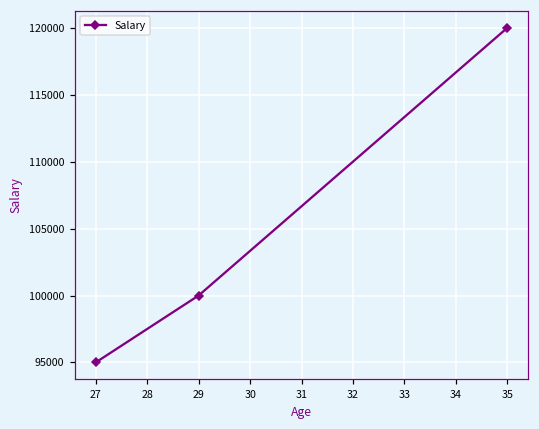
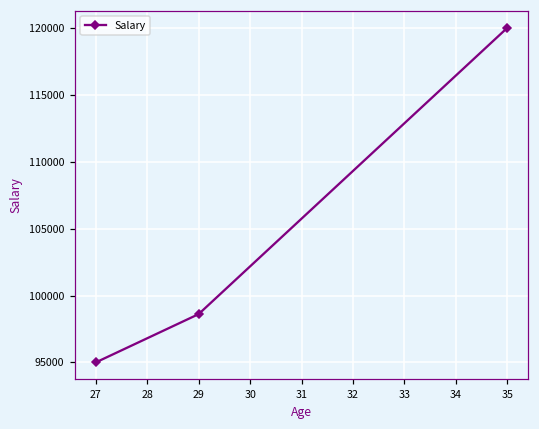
29: 100000 -> 98600
